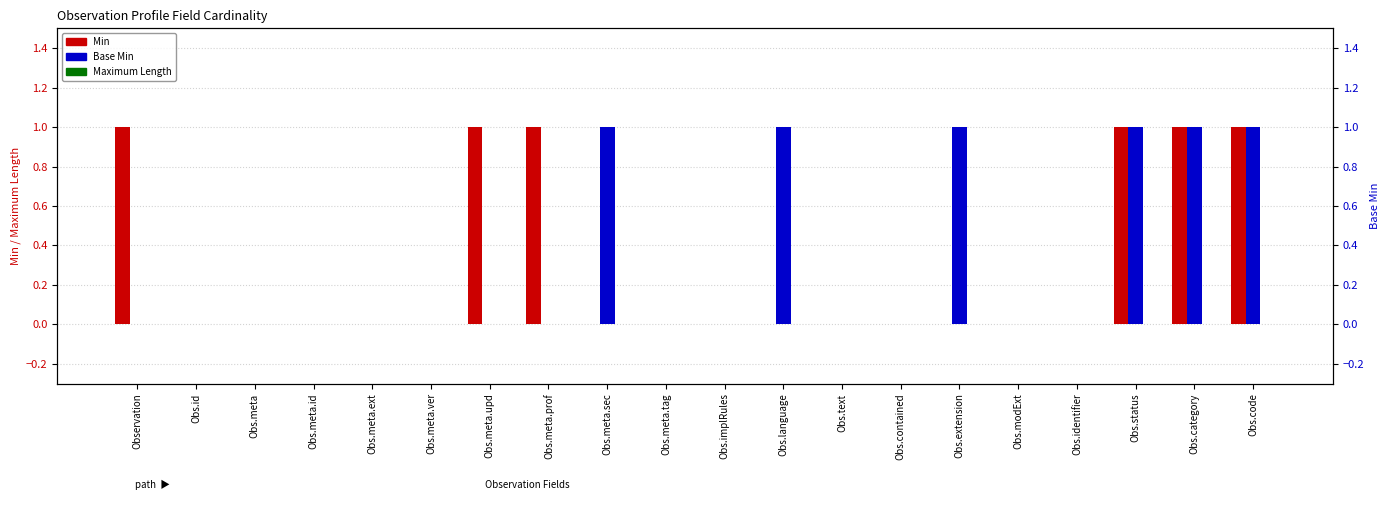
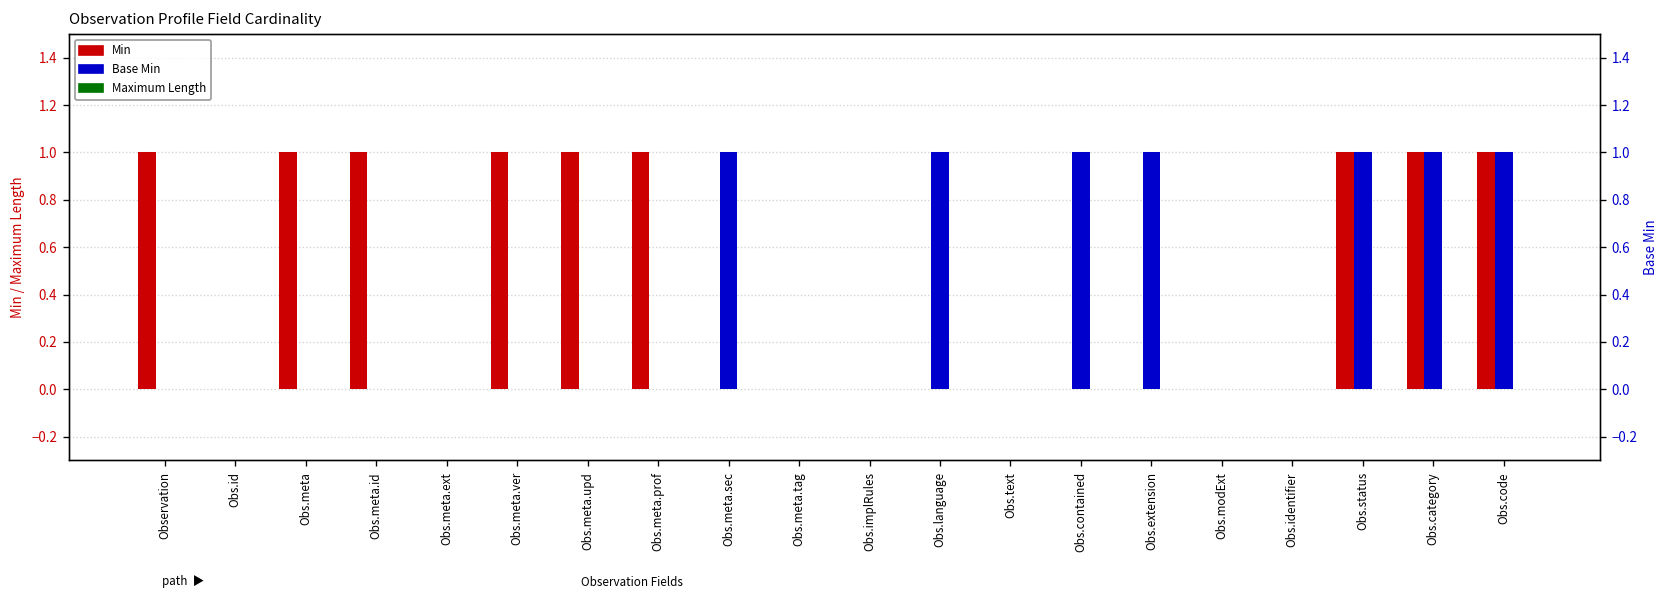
Min, Obs.meta: 0 -> 1
Min, Obs.meta.id: 0 -> 1
Min, Obs.meta.ver: 0 -> 1
Base Min, Obs.contained: 0 -> 1
